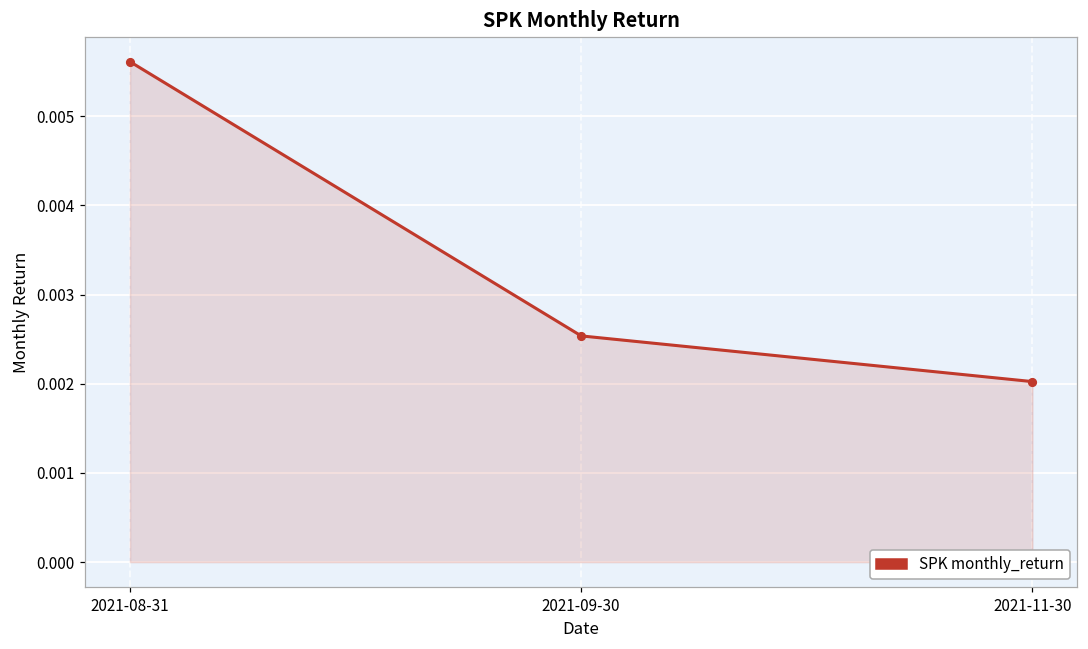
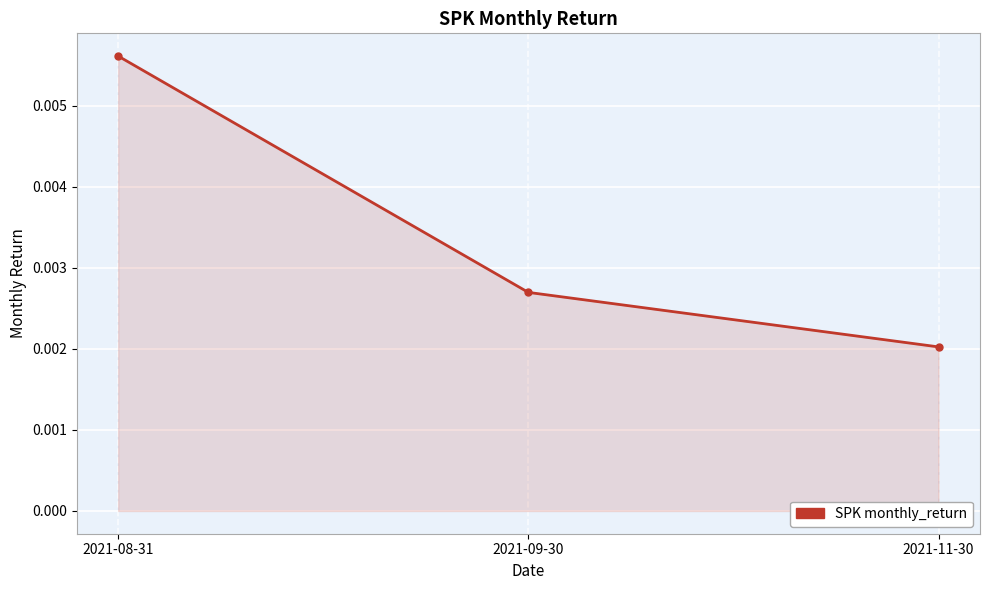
2021-09-30: 0.0025 -> 0.0027
